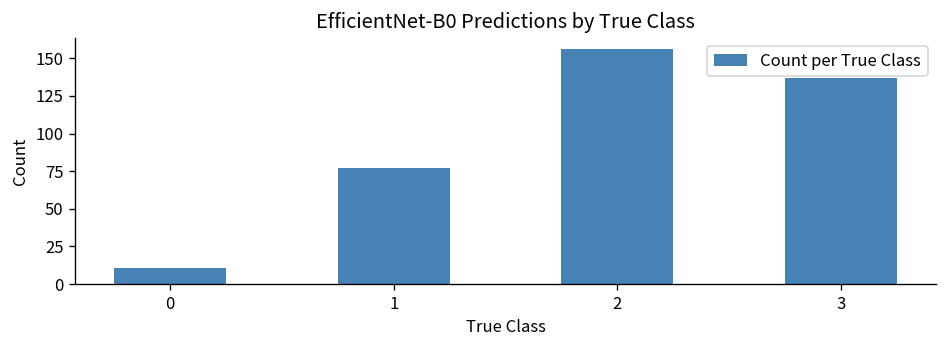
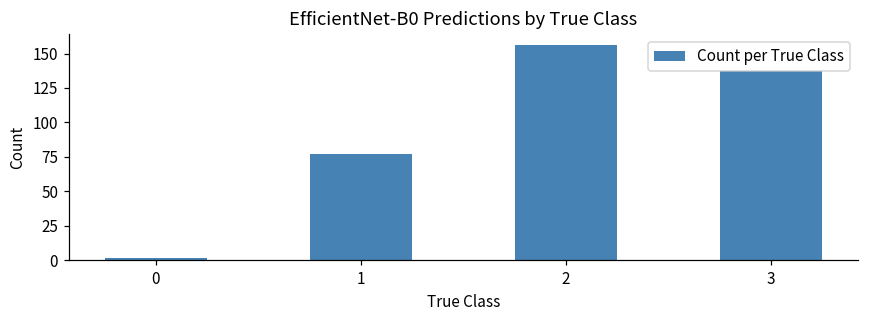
0: 11 -> 2
